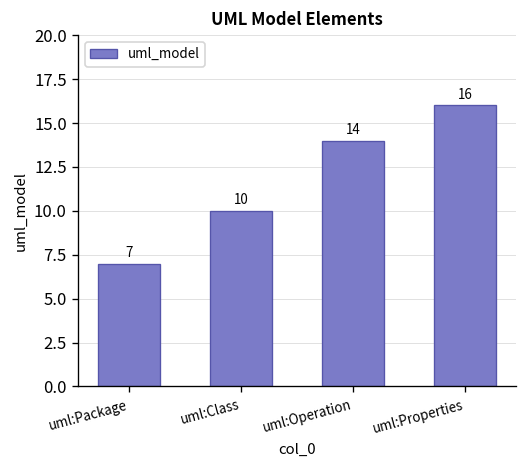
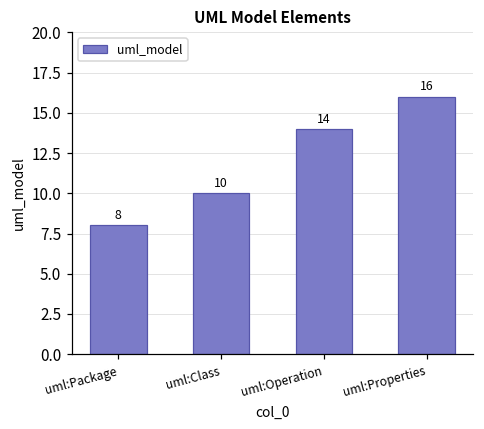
uml:Package: 7 -> 8
